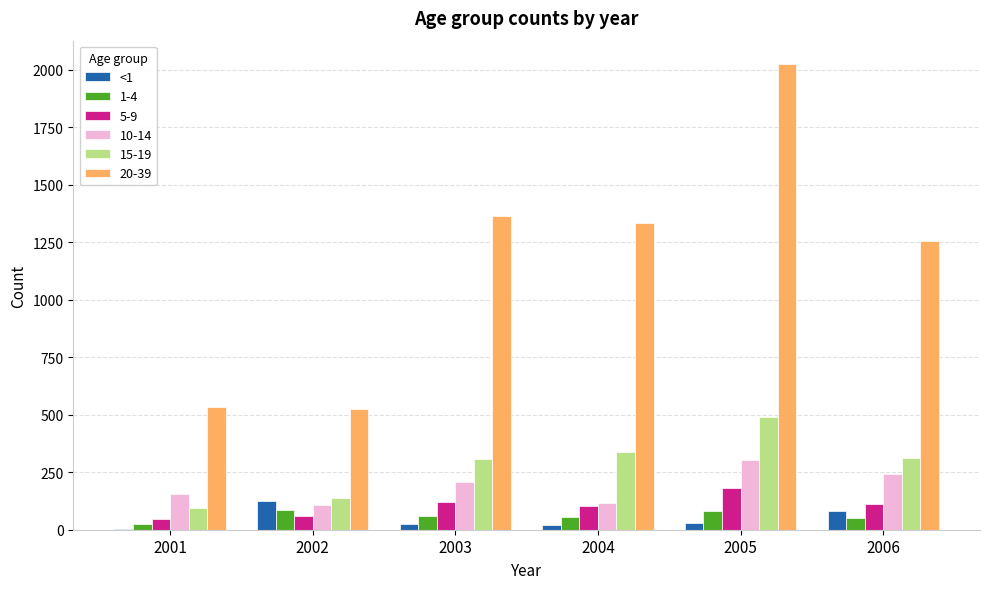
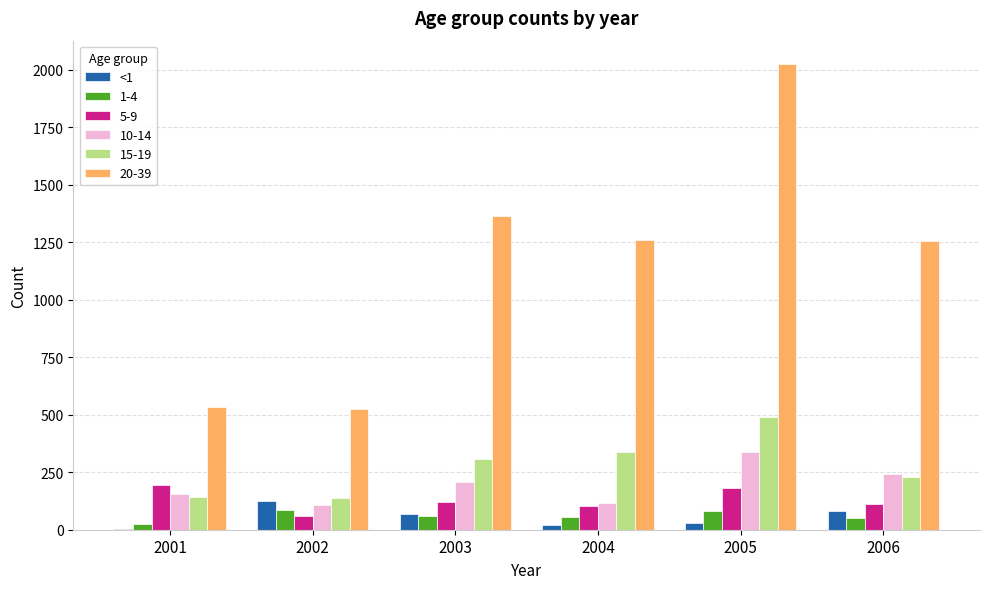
5-9, 2001: 50 -> 200
15-19, 2001: 100 -> 140
<1, 2003: 20 -> 70
20-39, 2004: 1340 -> 1260
10-14, 2005: 310 -> 340
15-19, 2006: 310 -> 230
